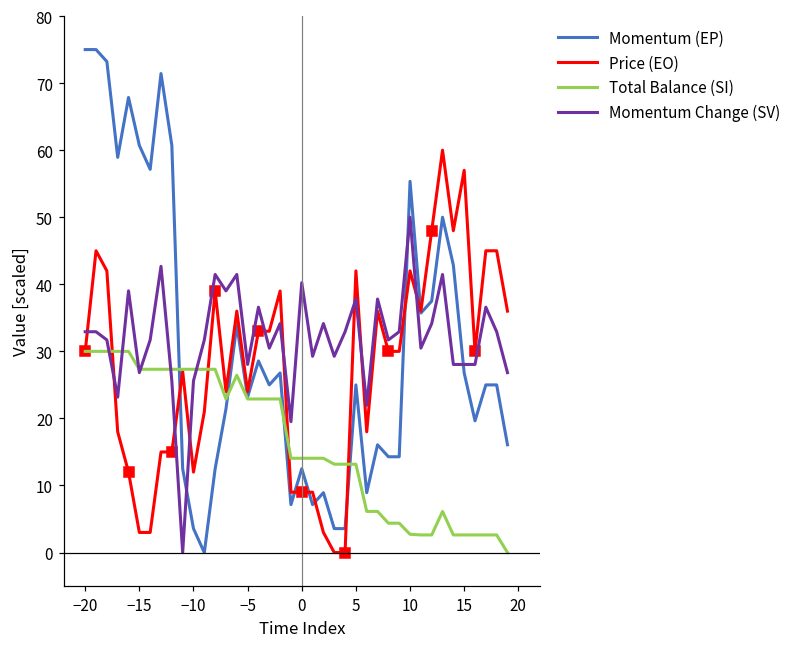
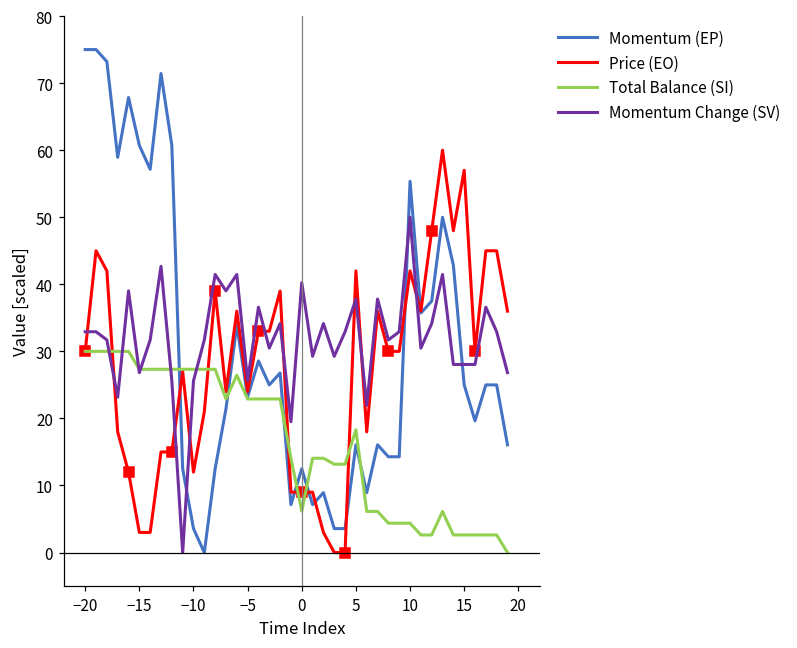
Momentum Change (SV), −5: 28 -> 26
Total Balance (SI), 0: 14 -> 6
Momentum (EP), 5: 25 -> 16
Total Balance (SI), 5: 13 -> 18
Total Balance (SI), 10: 3 -> 4
Momentum (EP), 15: 27 -> 25
